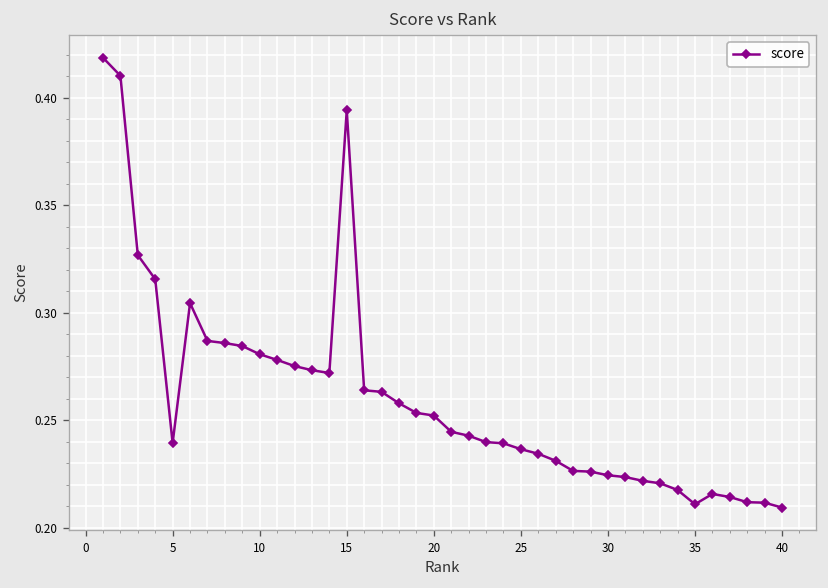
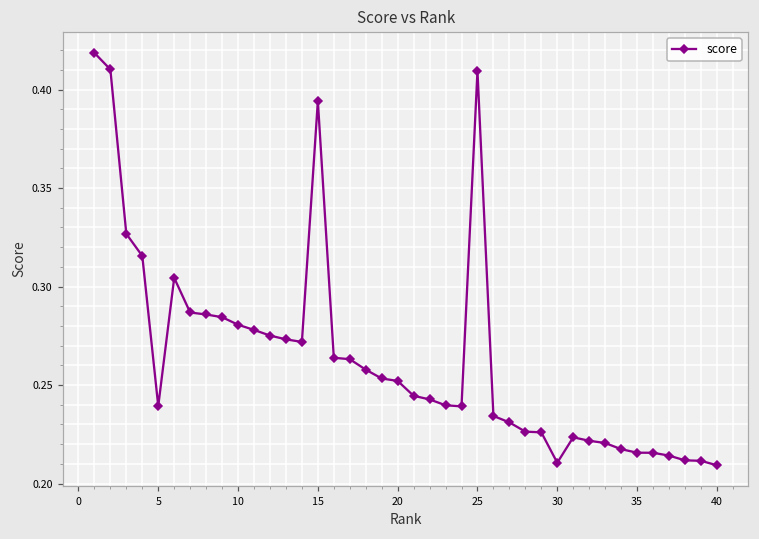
25: 0.236 -> 0.409
30: 0.224 -> 0.211
35: 0.211 -> 0.216
